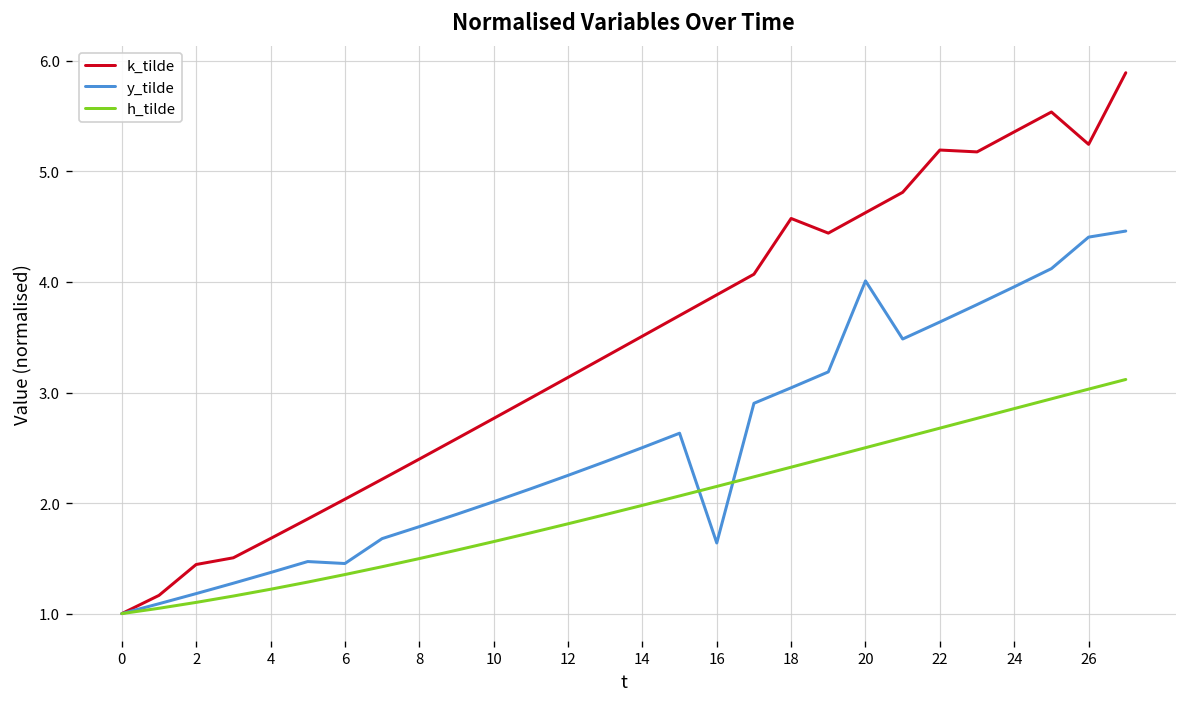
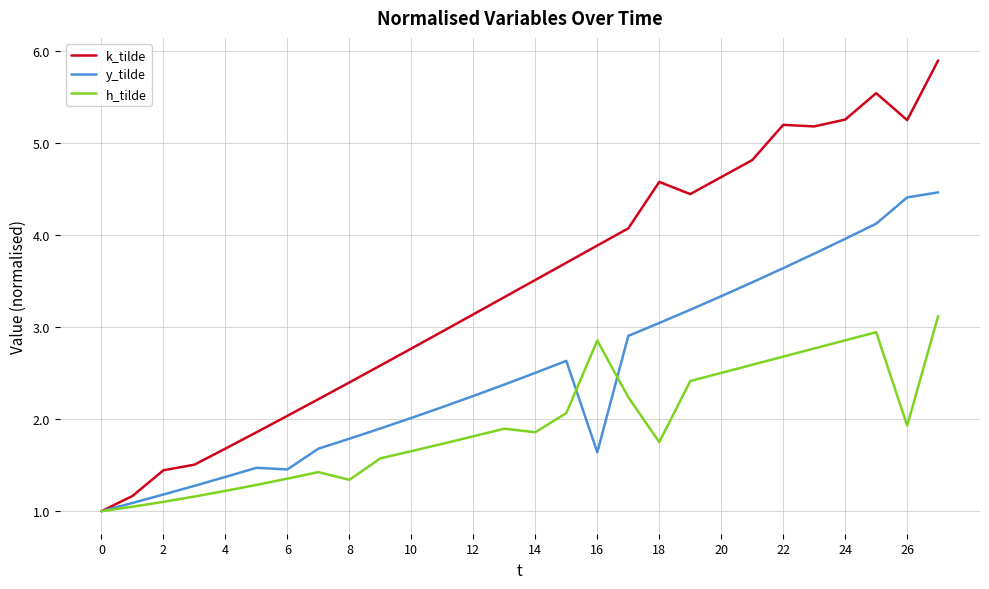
h_tilde, 8: 1.5 -> 1.3
h_tilde, 14: 2.0 -> 1.9
h_tilde, 16: 2.2 -> 2.9
h_tilde, 18: 2.3 -> 1.7
y_tilde, 20: 4.0 -> 3.3
k_tilde, 24: 5.4 -> 5.3
h_tilde, 26: 3.0 -> 1.9
